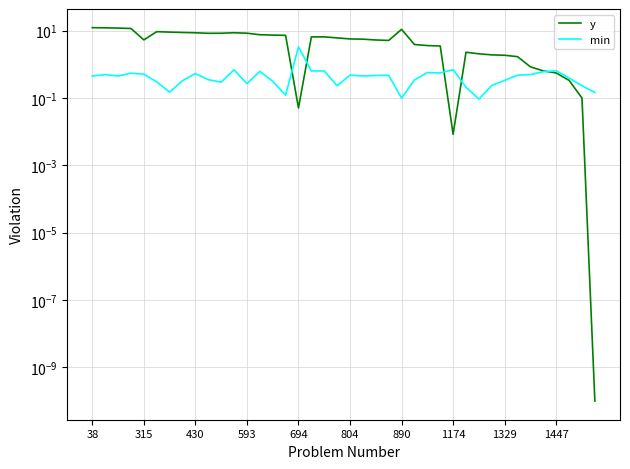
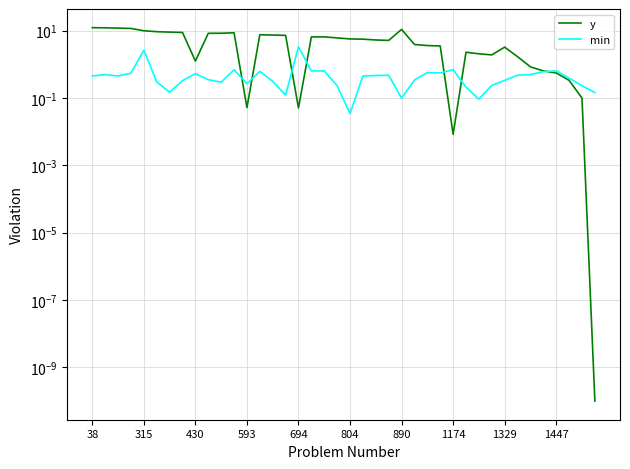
y, 315: 5 -> 10
min, 315: 0.5 -> 3
y, 430: 9 -> 1.3
y, 593: 8 -> 0.05
min, 804: 0.5 -> 0.03
y, 1329: 2 -> 3
